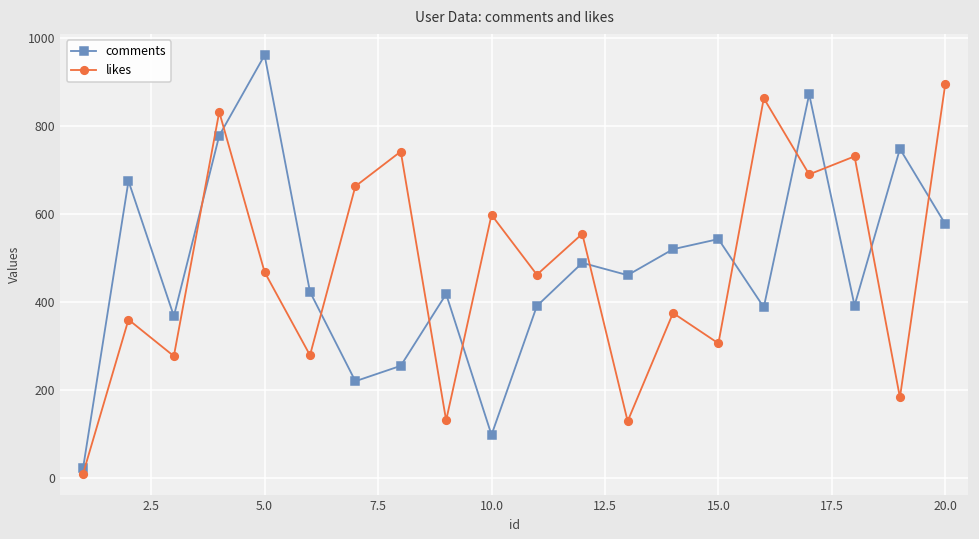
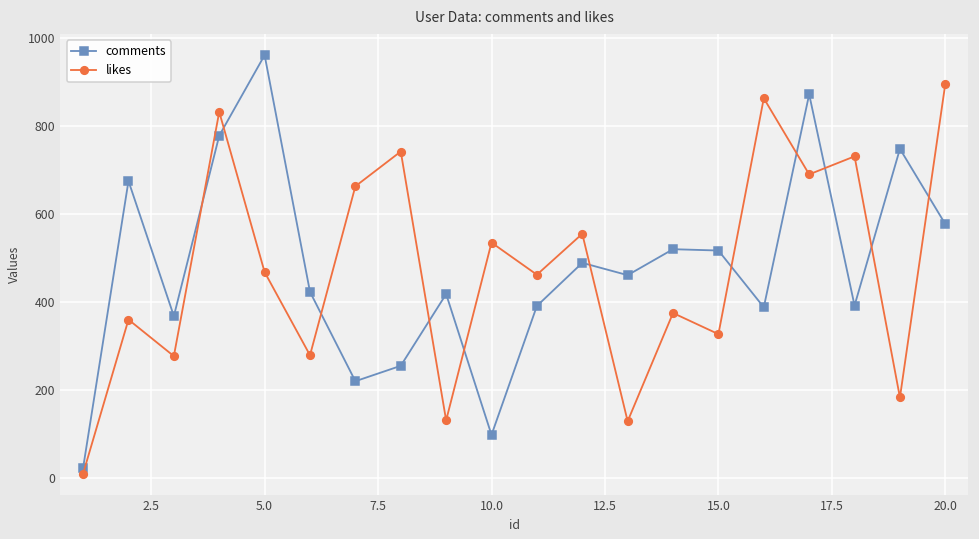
likes, 10.0: 600 -> 540
comments, 15.0: 540 -> 520
likes, 15.0: 310 -> 330
